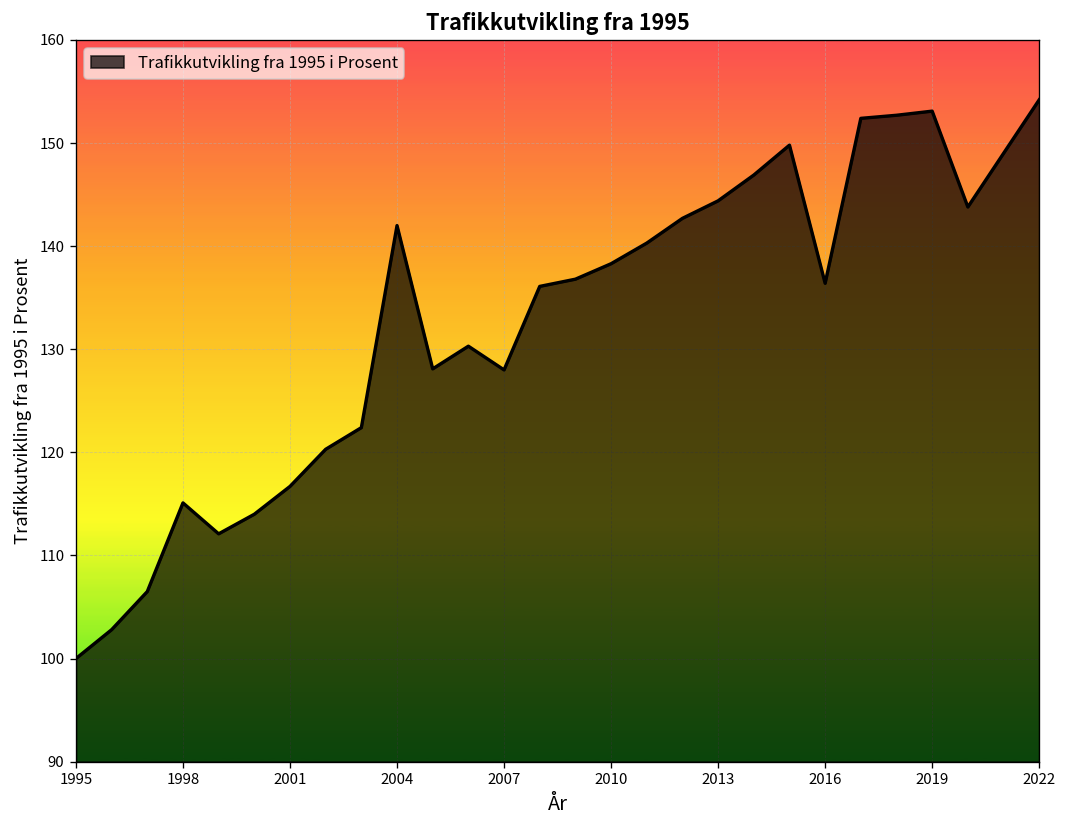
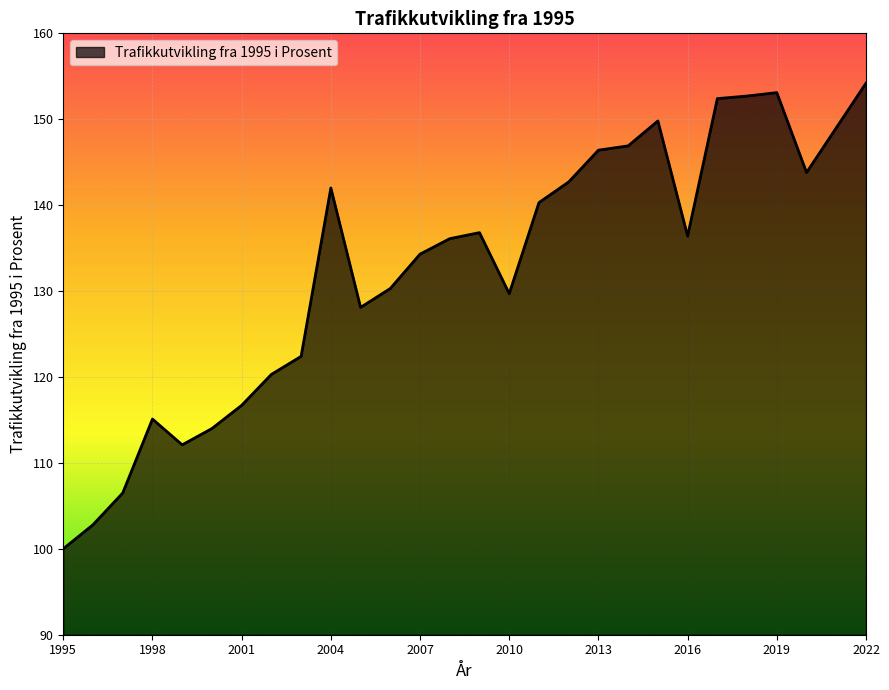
2007: 128 -> 134
2010: 138 -> 130
2013: 144 -> 146
